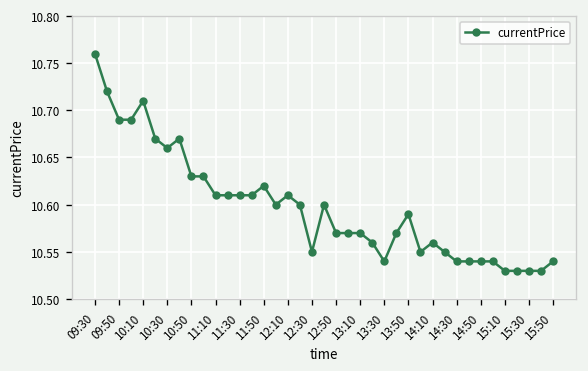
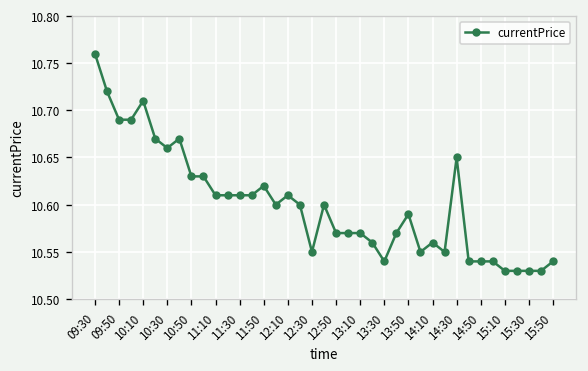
14:30: 10.54 -> 10.65
